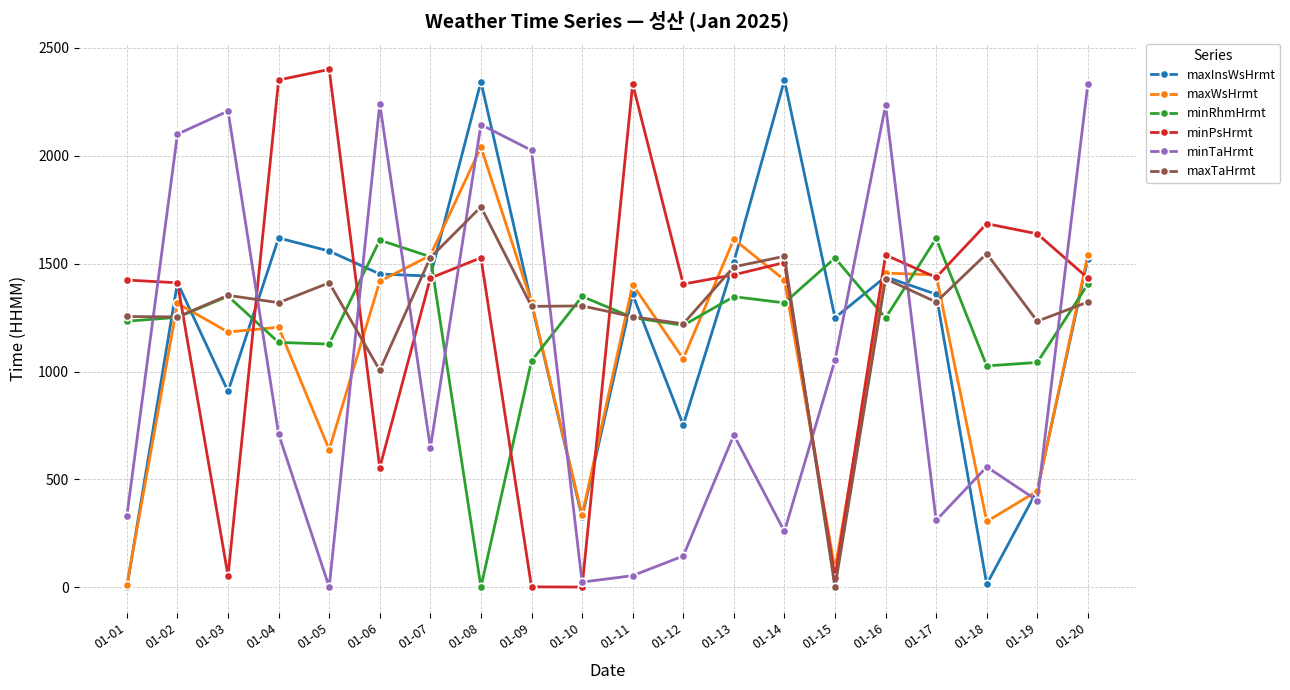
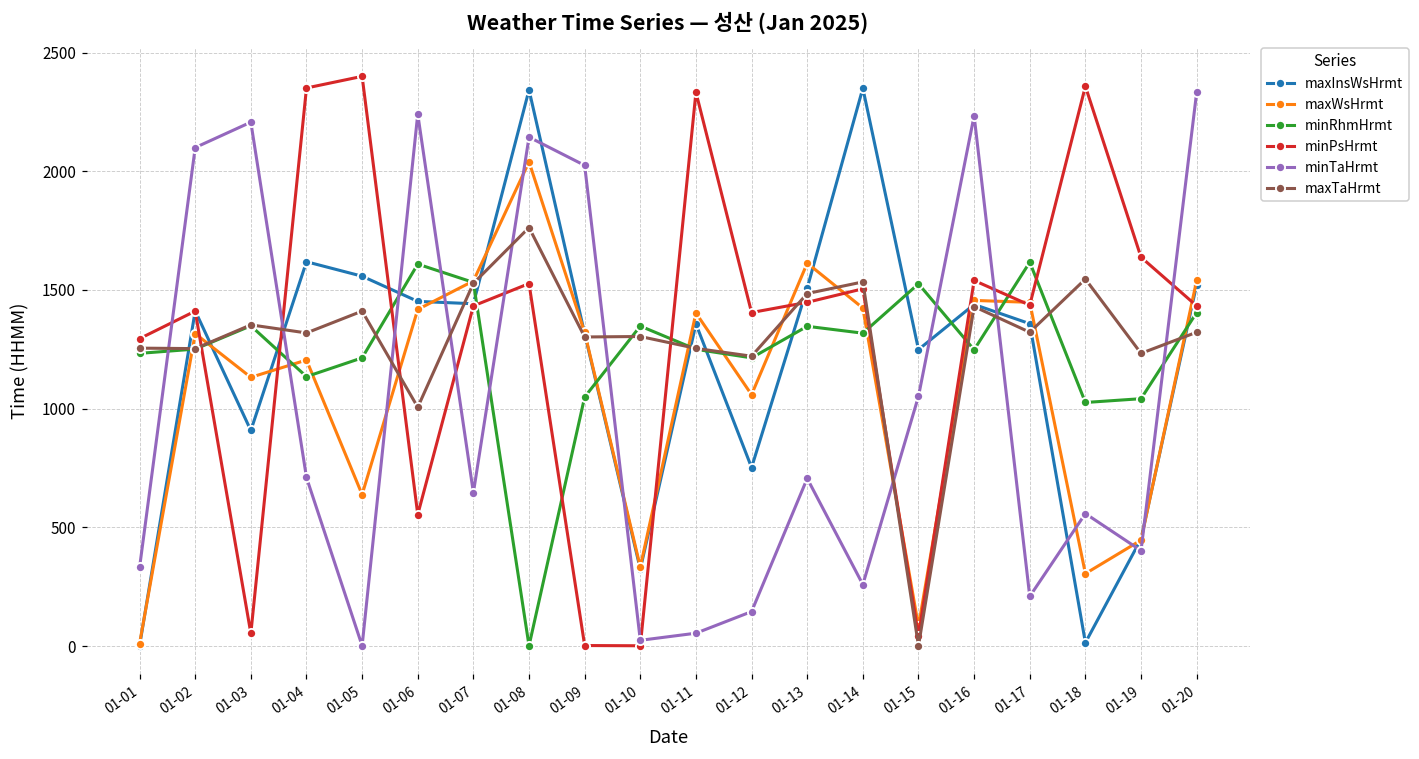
minPsHrmt, 01-01: 1420 -> 1300
maxWsHrmt, 01-03: 1180 -> 1130
minRhmHrmt, 01-05: 1130 -> 1210
minTaHrmt, 01-17: 310 -> 210
minPsHrmt, 01-18: 1690 -> 2360
